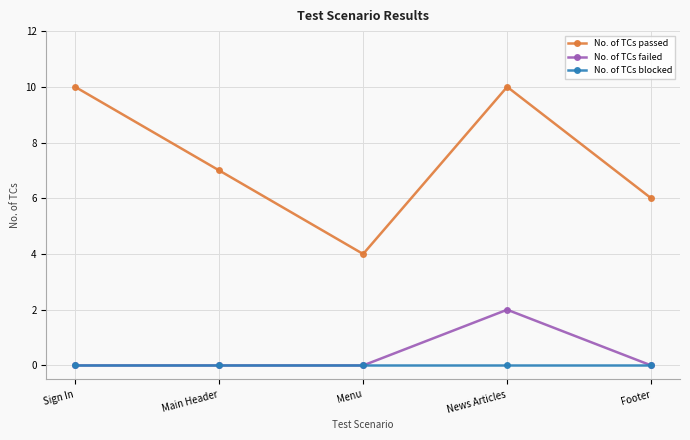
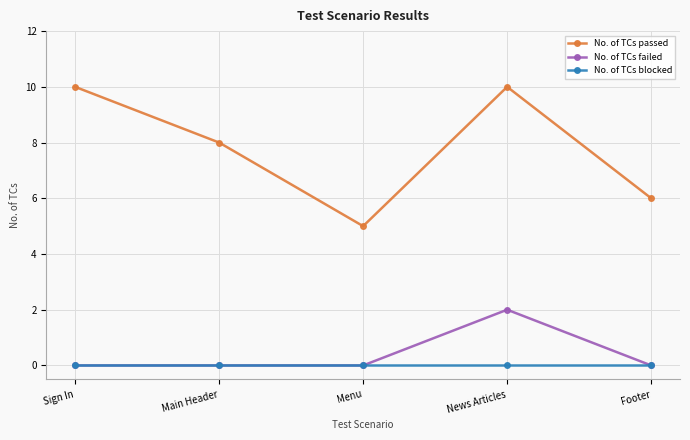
No. of TCs passed, Main Header: 7 -> 8
No. of TCs passed, Menu: 4 -> 5
